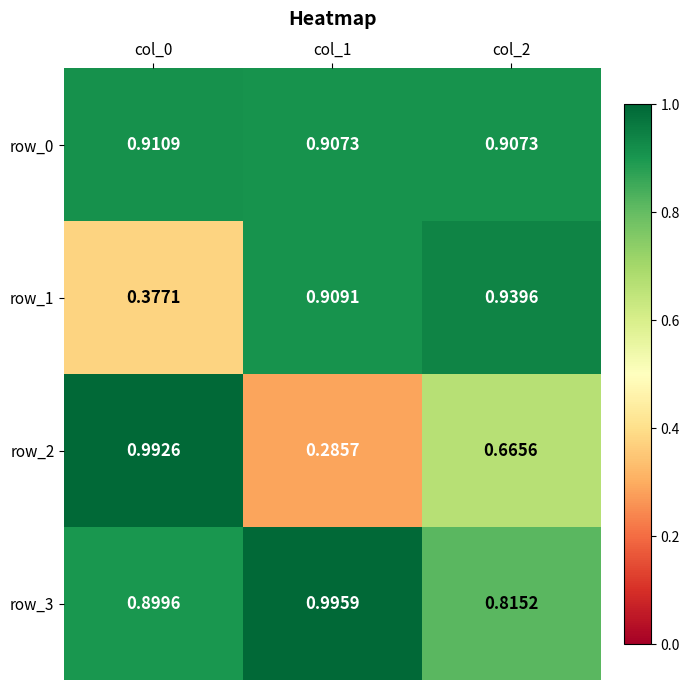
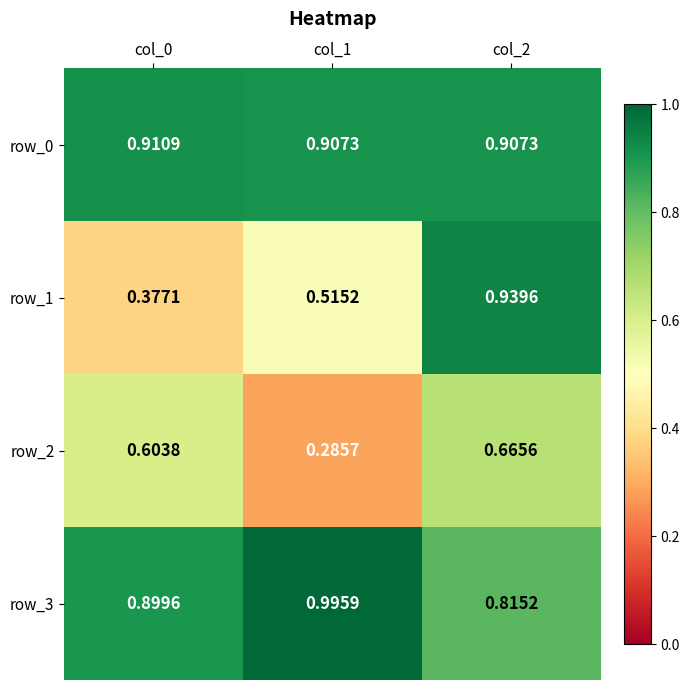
row_1, col_1: 0.9091 -> 0.5152
row_2, col_0: 0.9926 -> 0.6038
